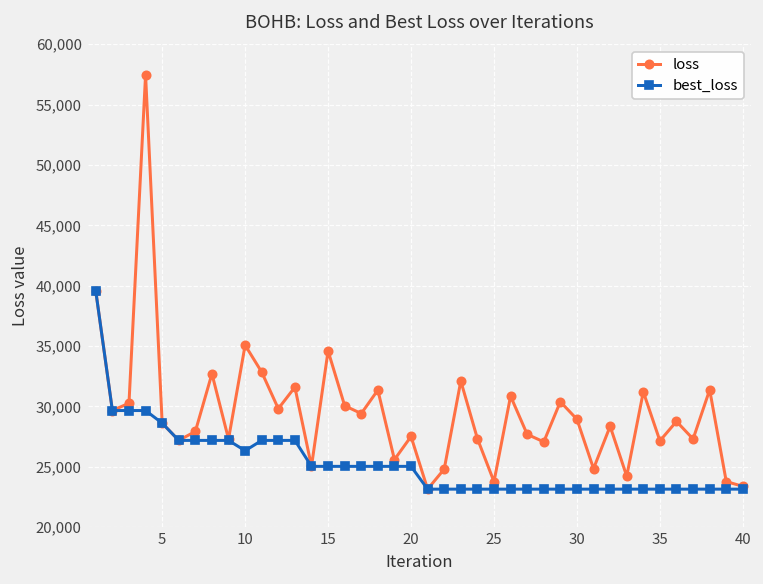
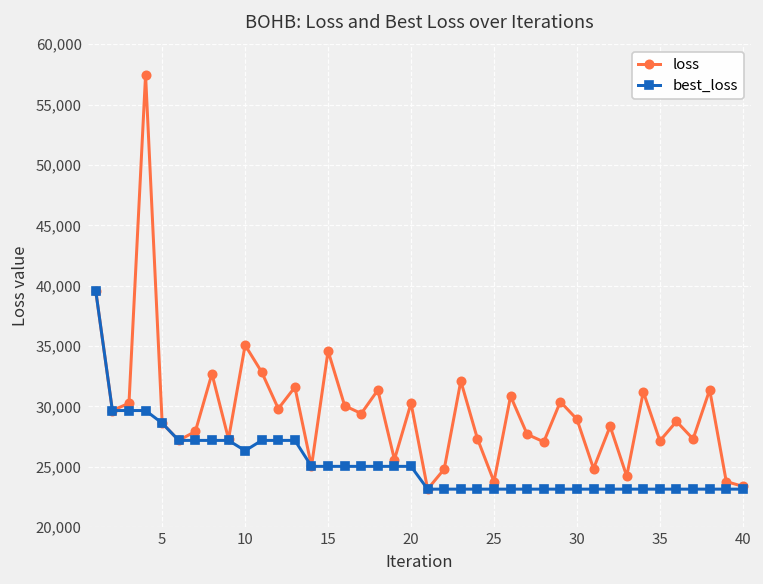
loss, 20: 27,500 -> 30,300
